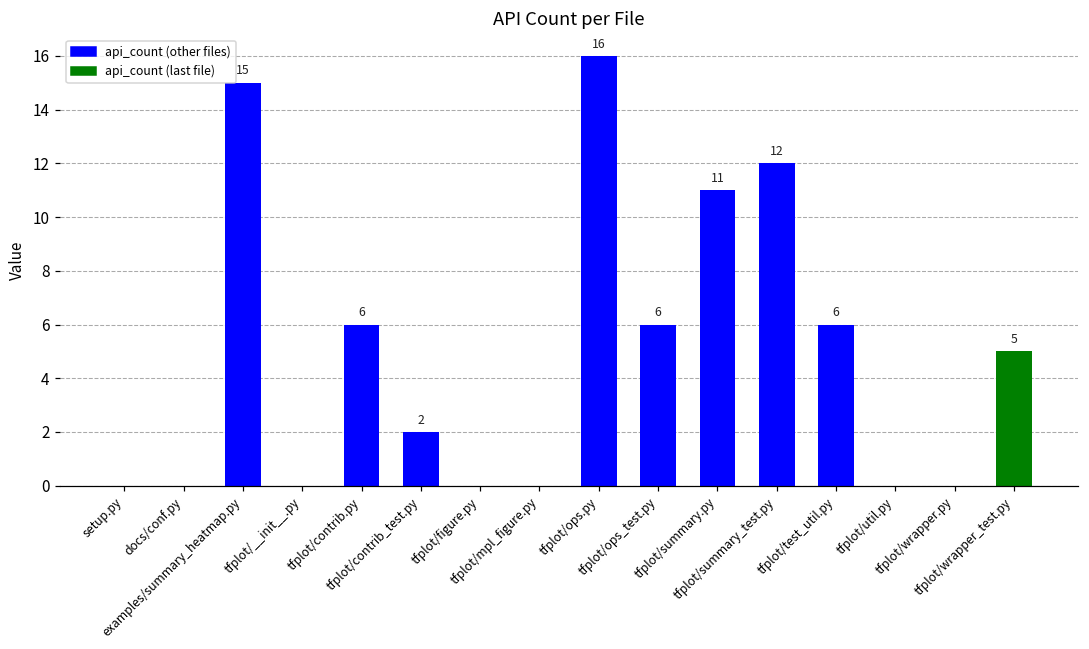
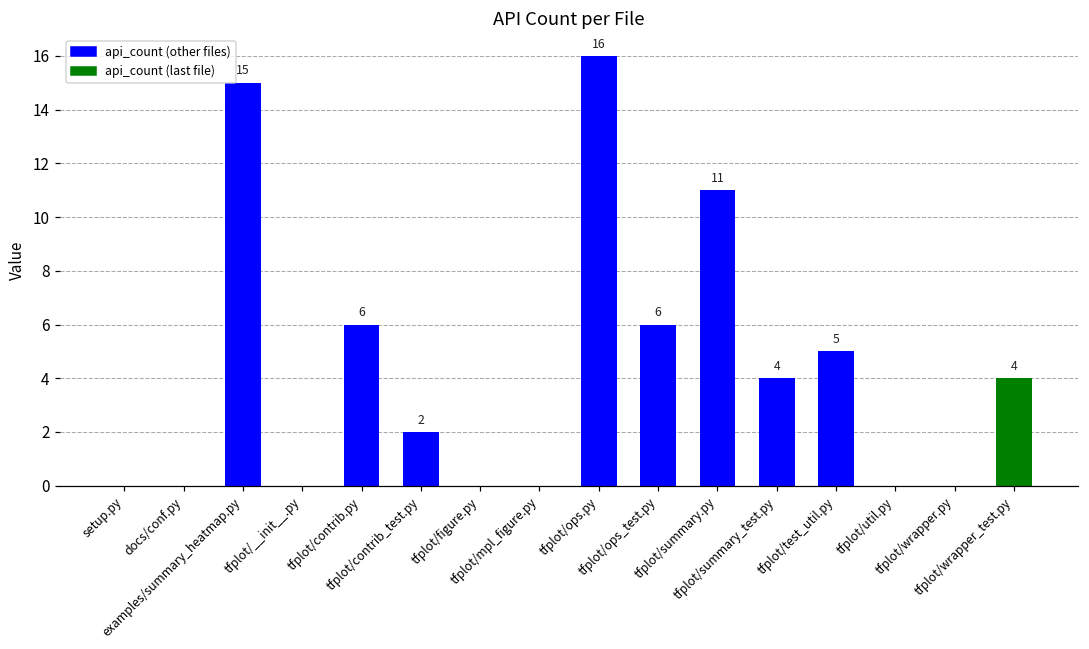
tfplot/summary_test.py: 12 -> 4
tfplot/test_util.py: 6 -> 5
tfplot/wrapper_test.py: 5 -> 4
